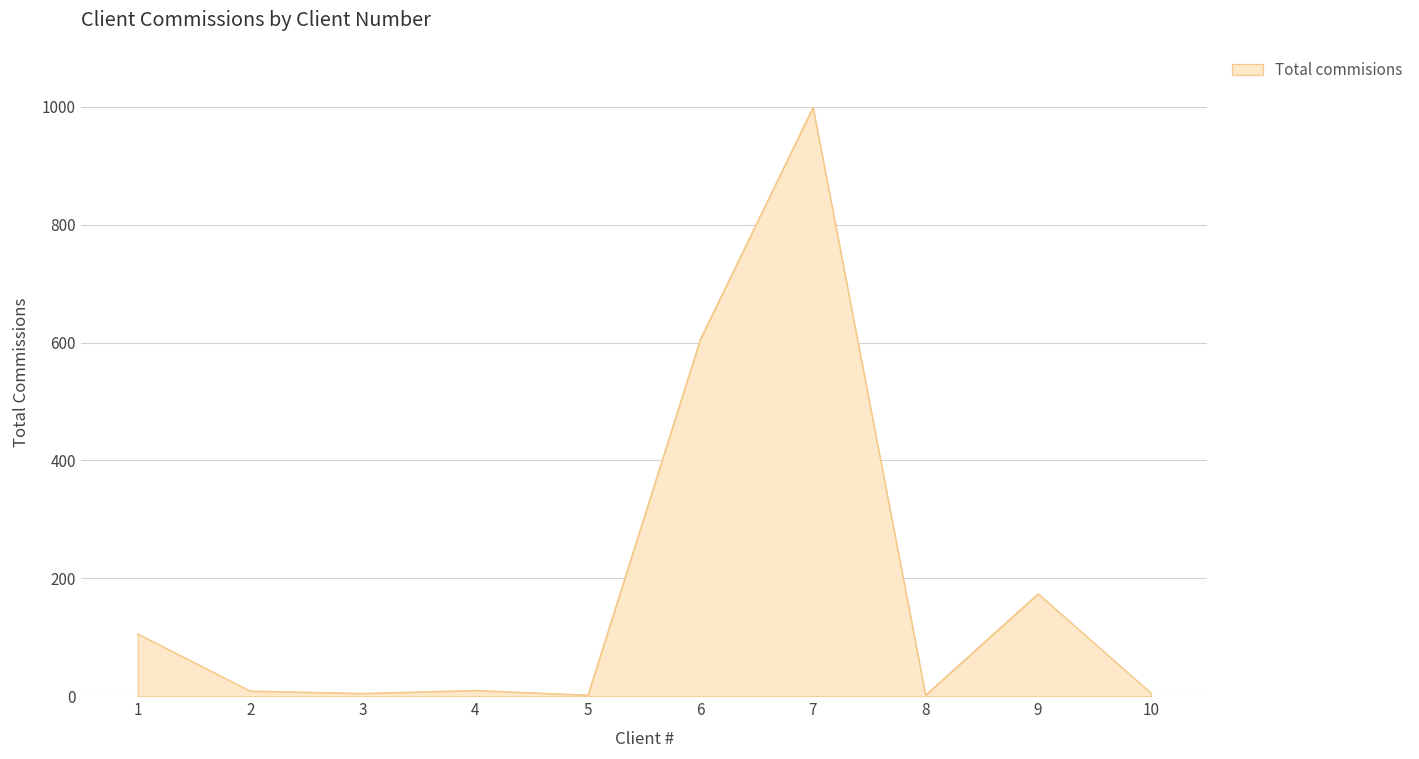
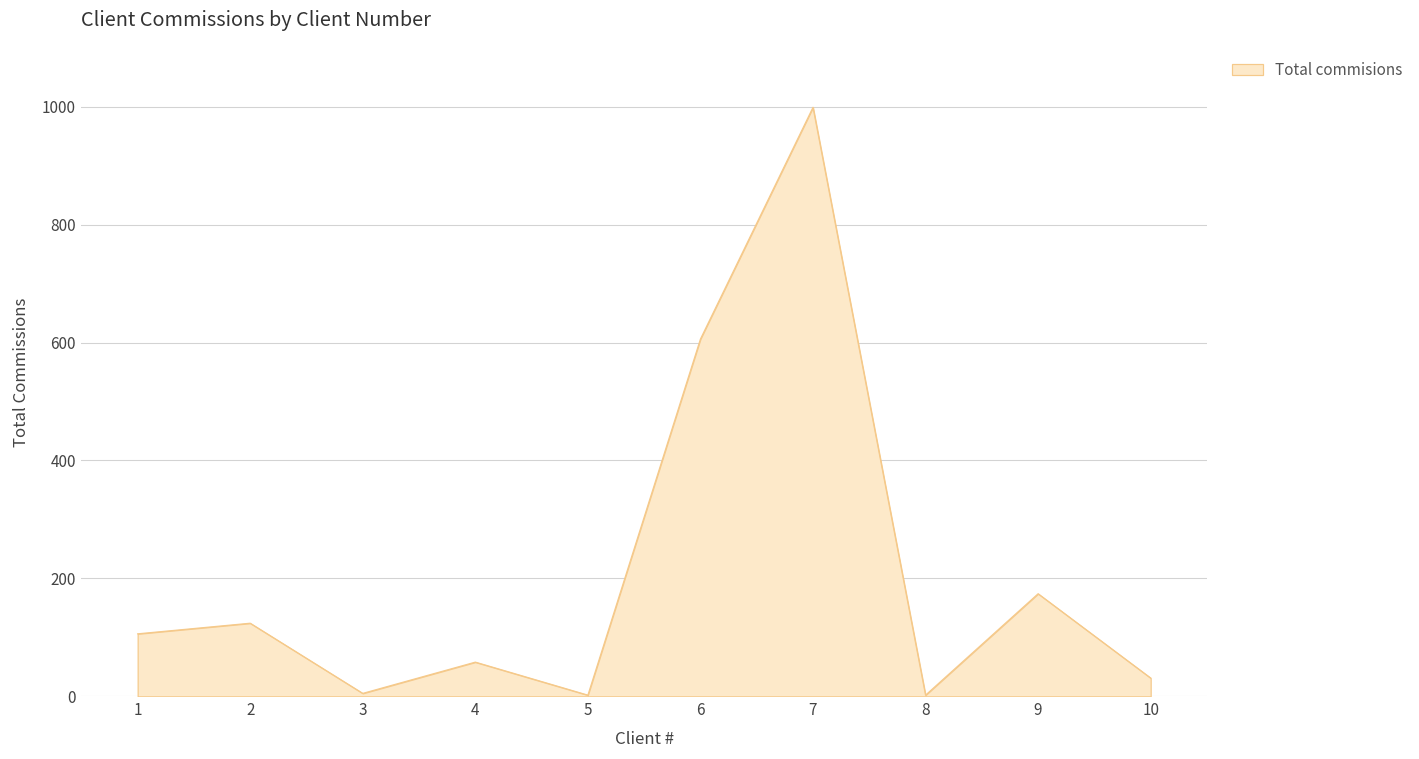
2: 10 -> 120
4: 10 -> 60
10: 10 -> 30
